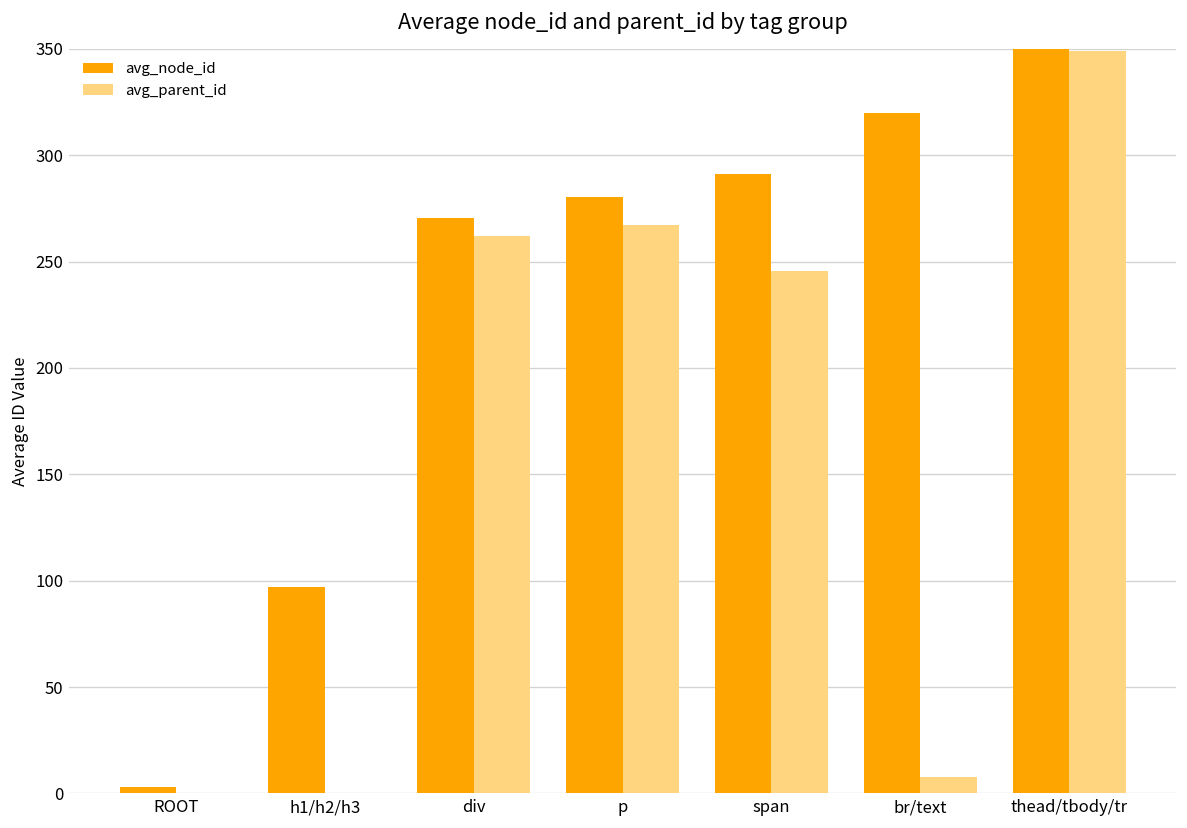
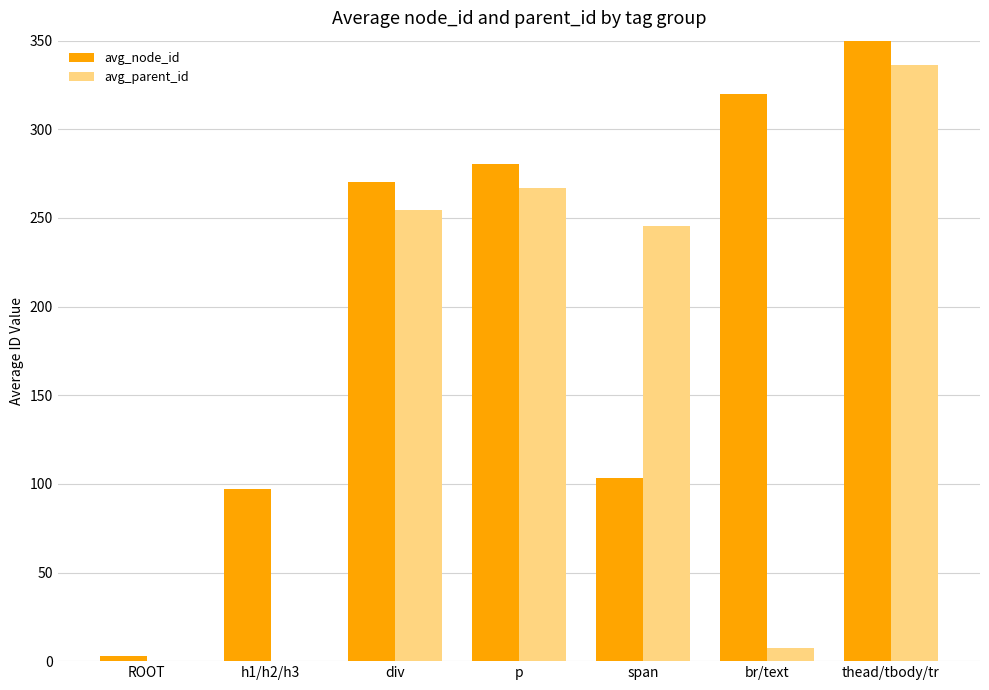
avg_parent_id, div: 262 -> 255
avg_node_id, span: 291 -> 103
avg_parent_id, thead/tbody/tr: 349 -> 336
